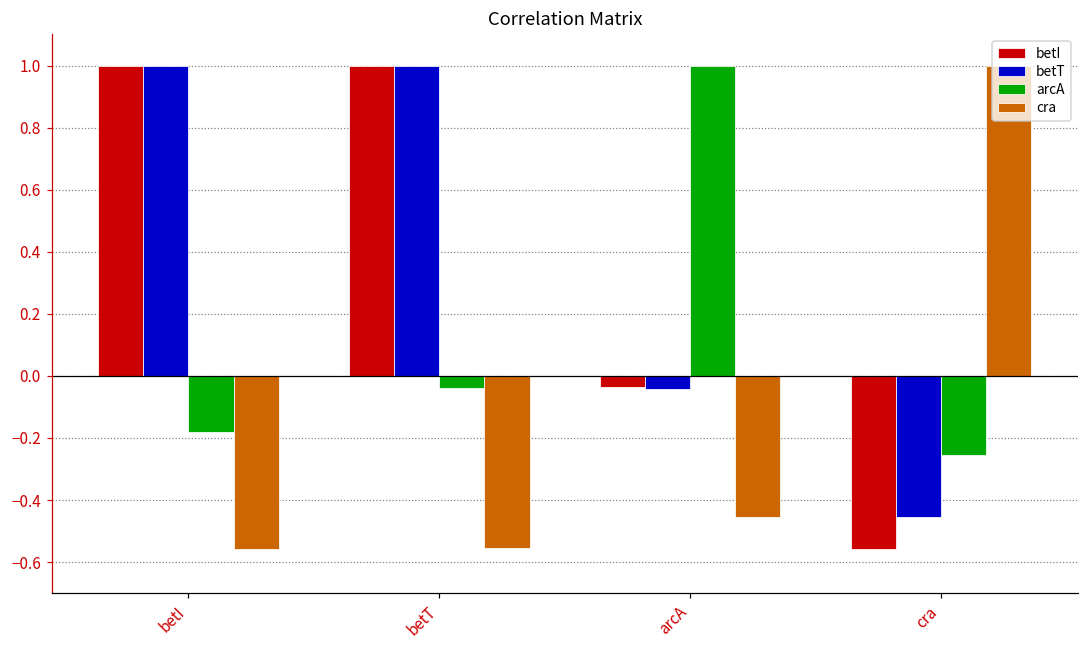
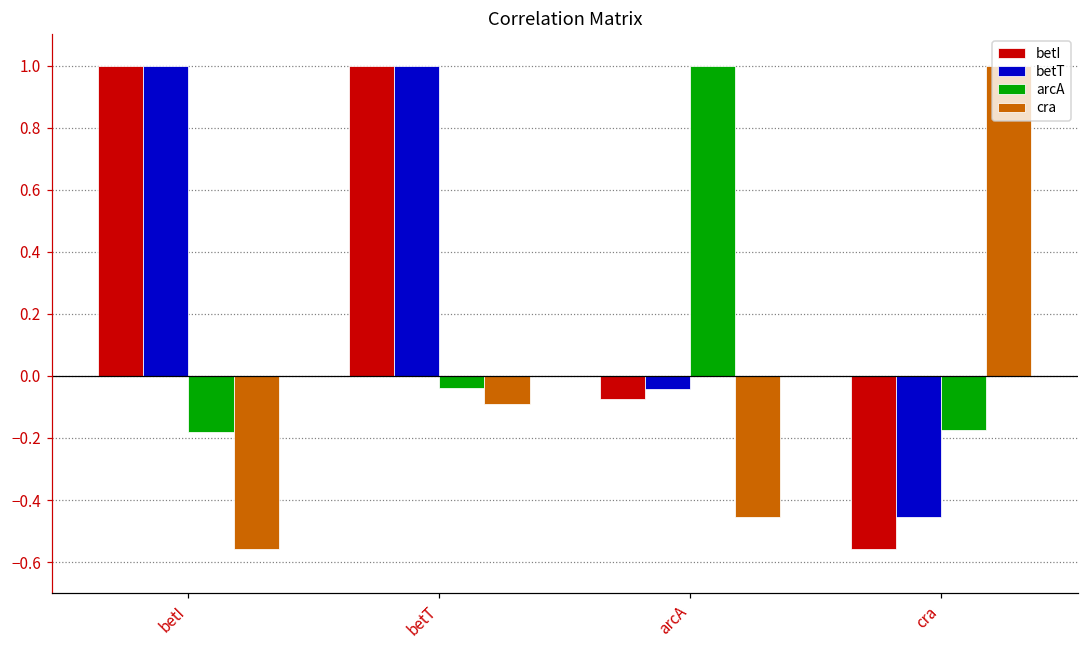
cra, betT: -0.55 -> -0.09
betI, arcA: -0.04 -> -0.07
arcA, cra: -0.26 -> -0.18
